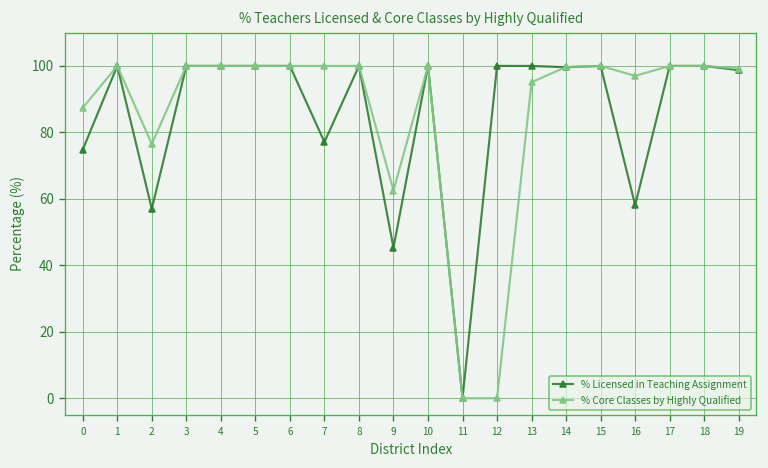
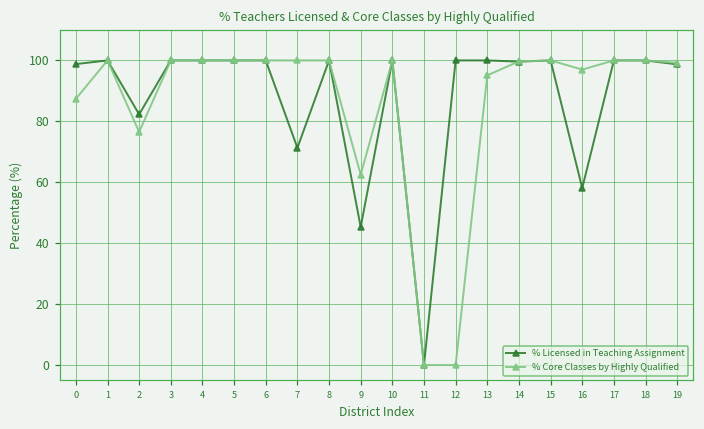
% Licensed in Teaching Assignment, 0: 75 -> 99
% Licensed in Teaching Assignment, 2: 57 -> 82
% Licensed in Teaching Assignment, 7: 77 -> 71
